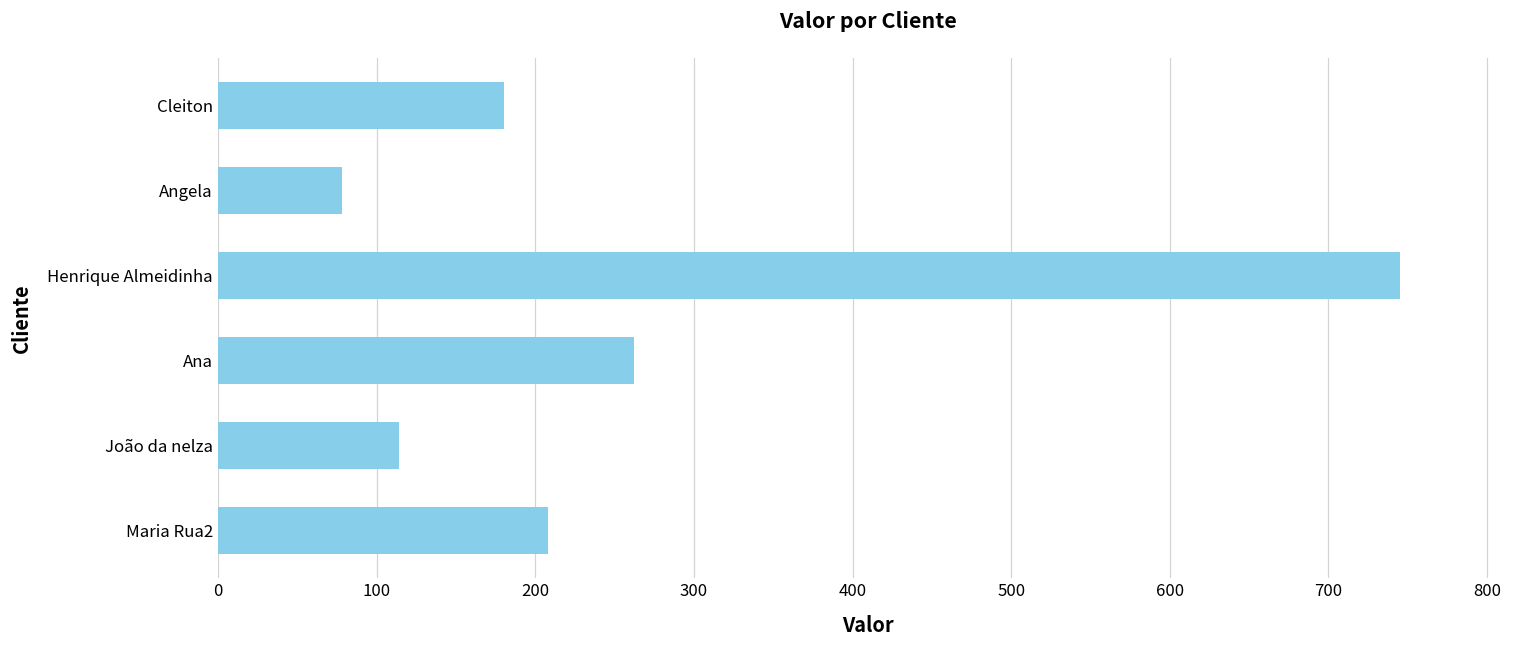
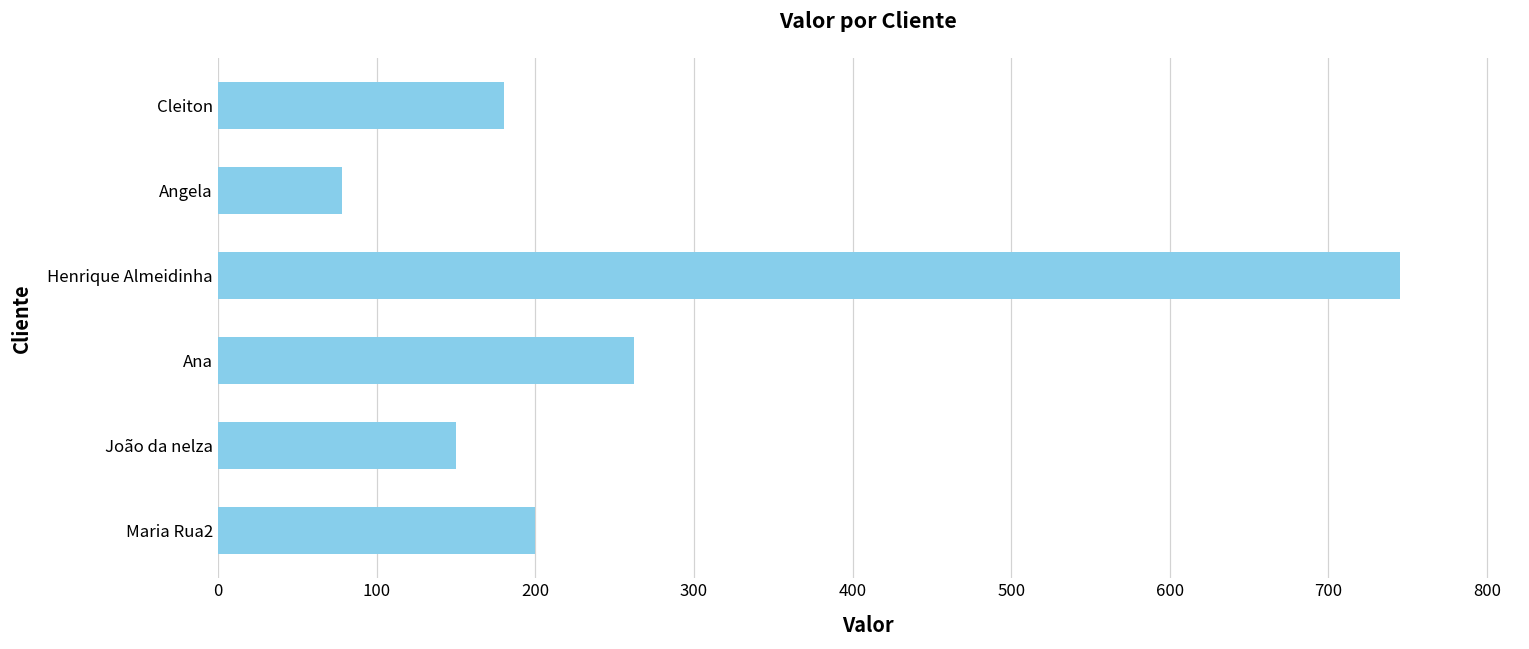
João da nelza: 114 -> 150
Maria Rua2: 208 -> 200
